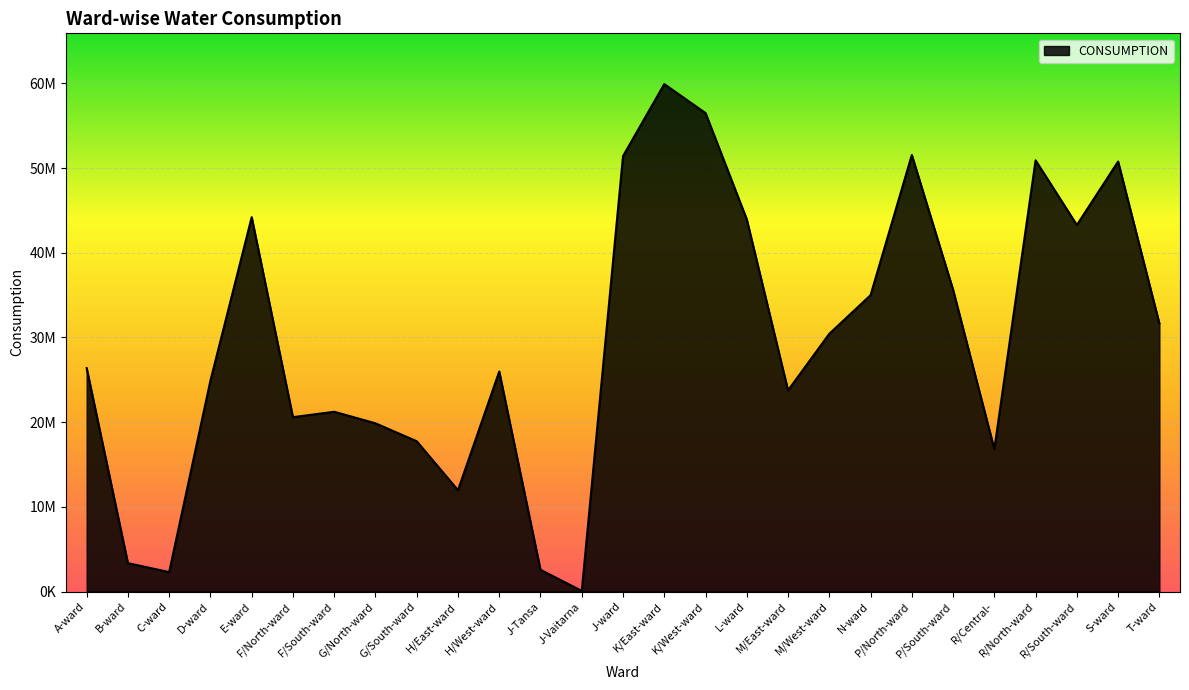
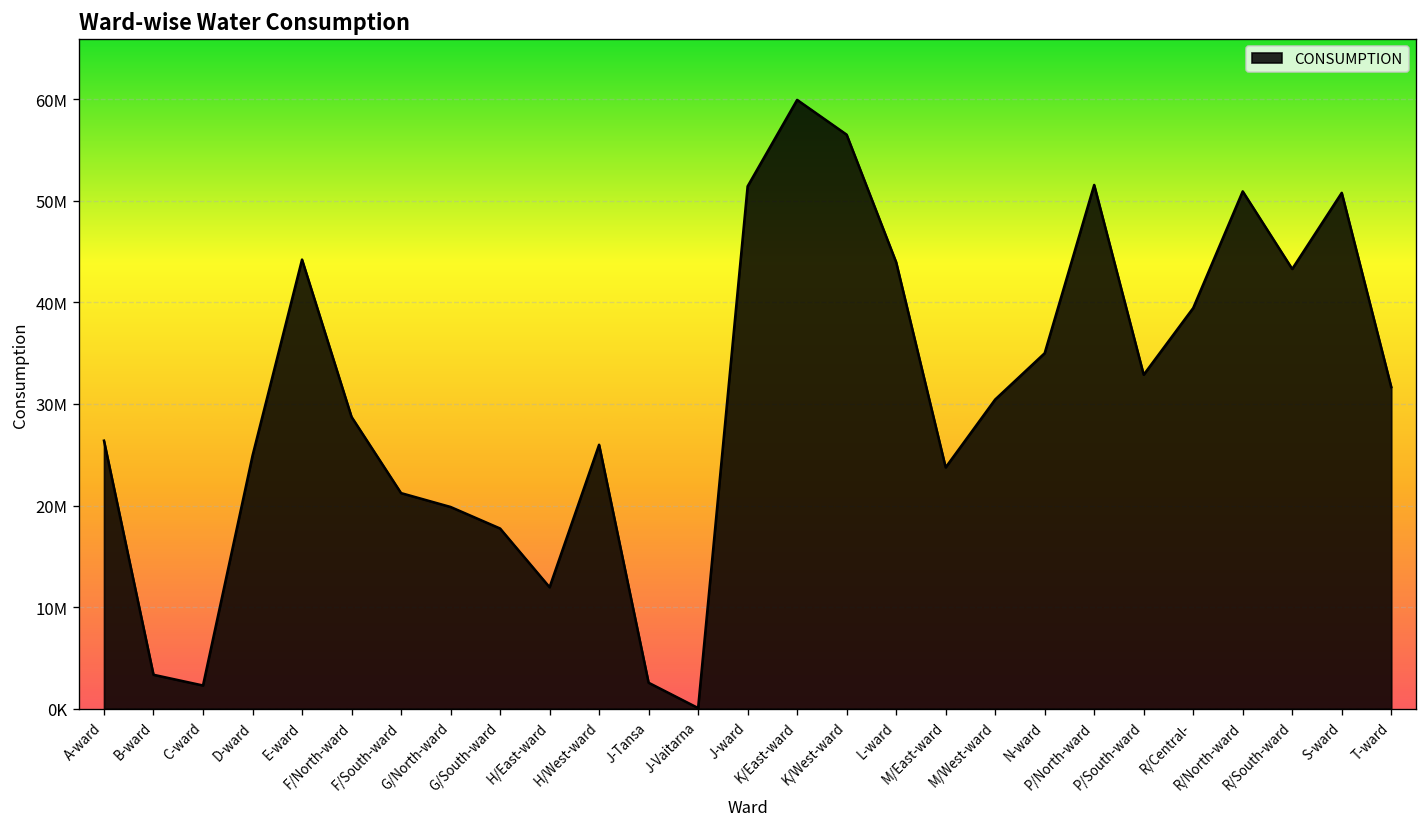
F/North-ward: 21000000 -> 29000000
P/South-ward: 36000000 -> 33000000
R/Central-: 17000000 -> 39000000
